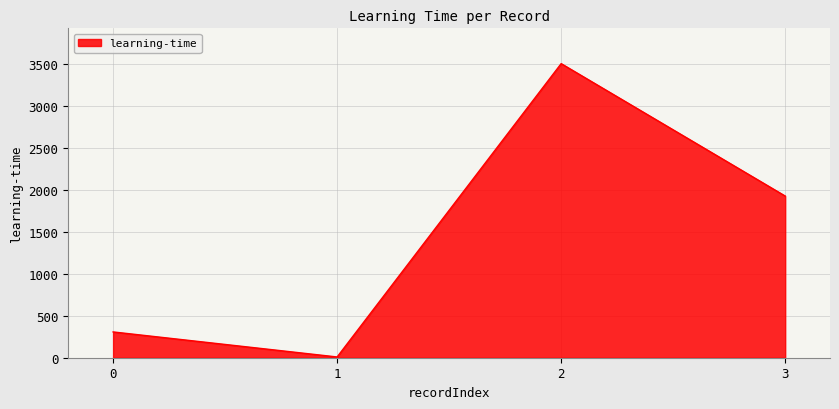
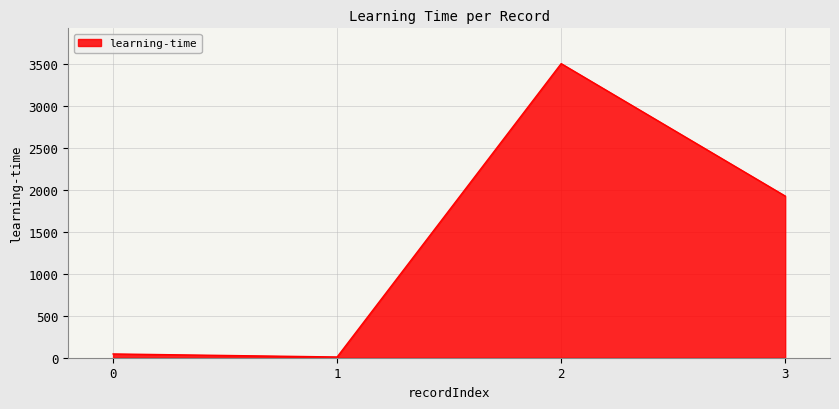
0: 300 -> 0
